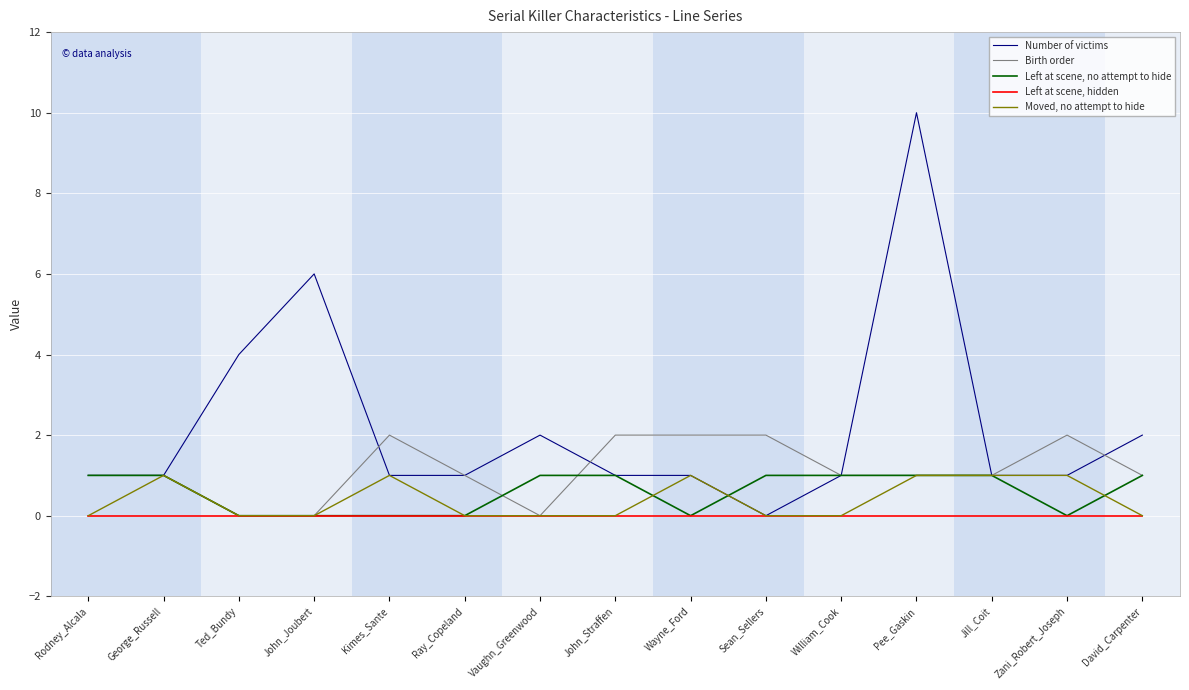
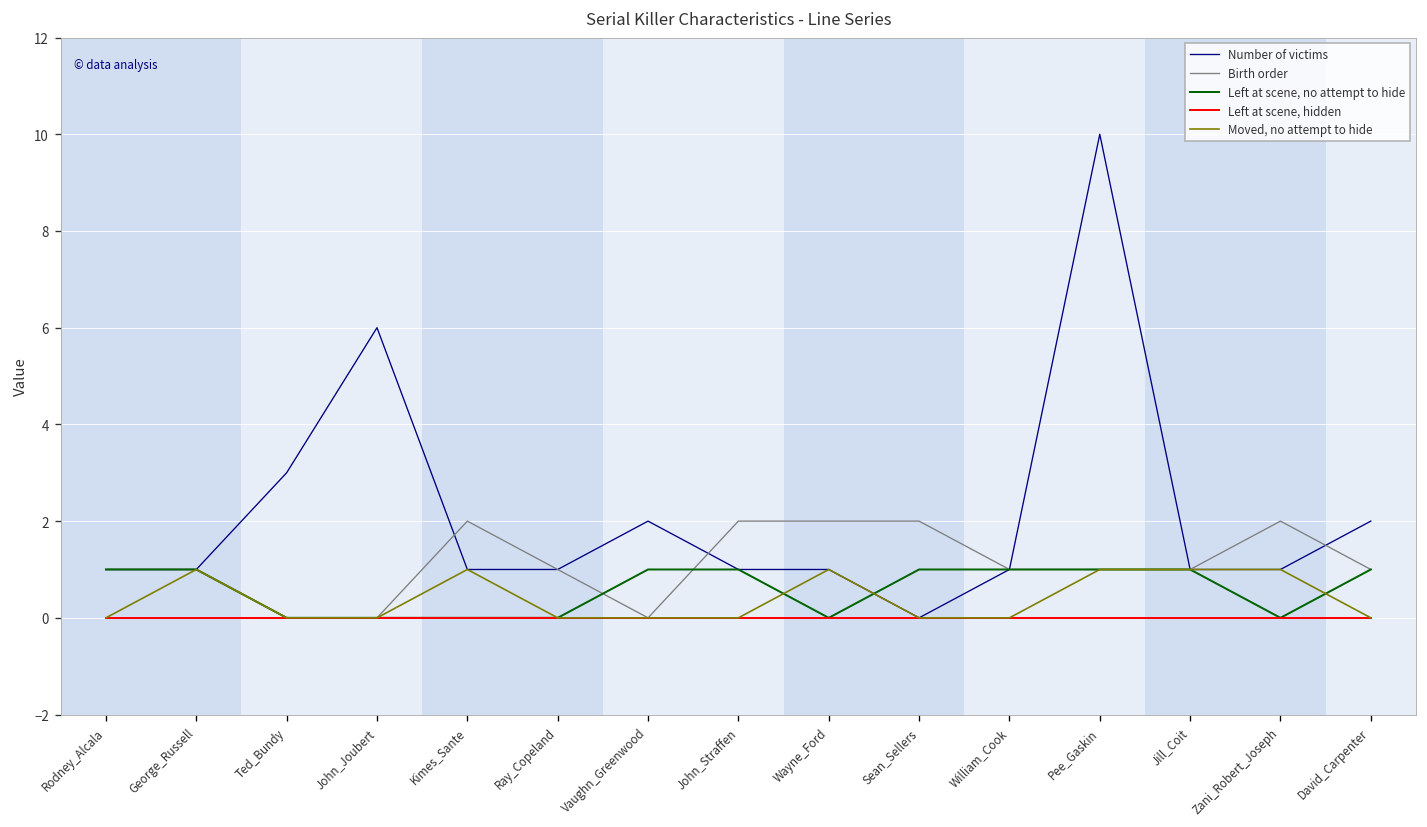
Number of victims, Ted_Bundy: 4 -> 3
